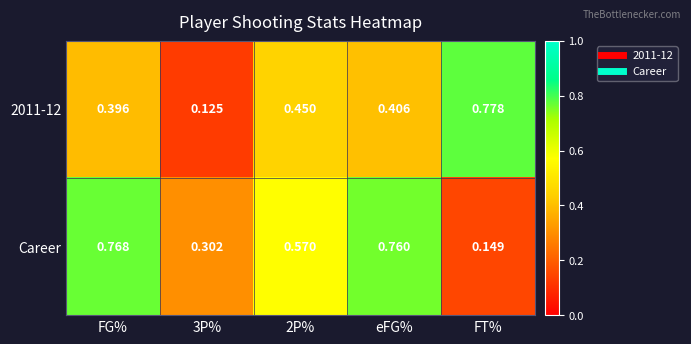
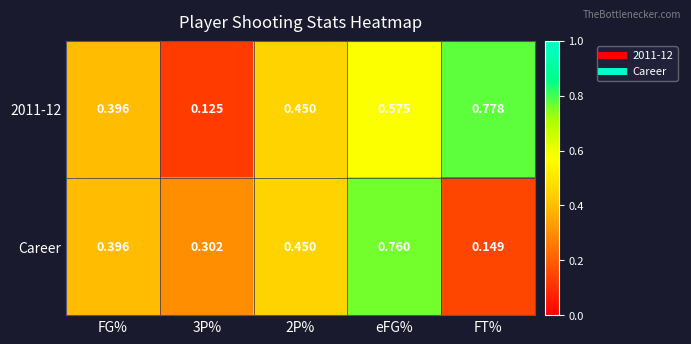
2011-12, eFG%: 0.406 -> 0.575
Career, FG%: 0.768 -> 0.396
Career, 2P%: 0.570 -> 0.450
